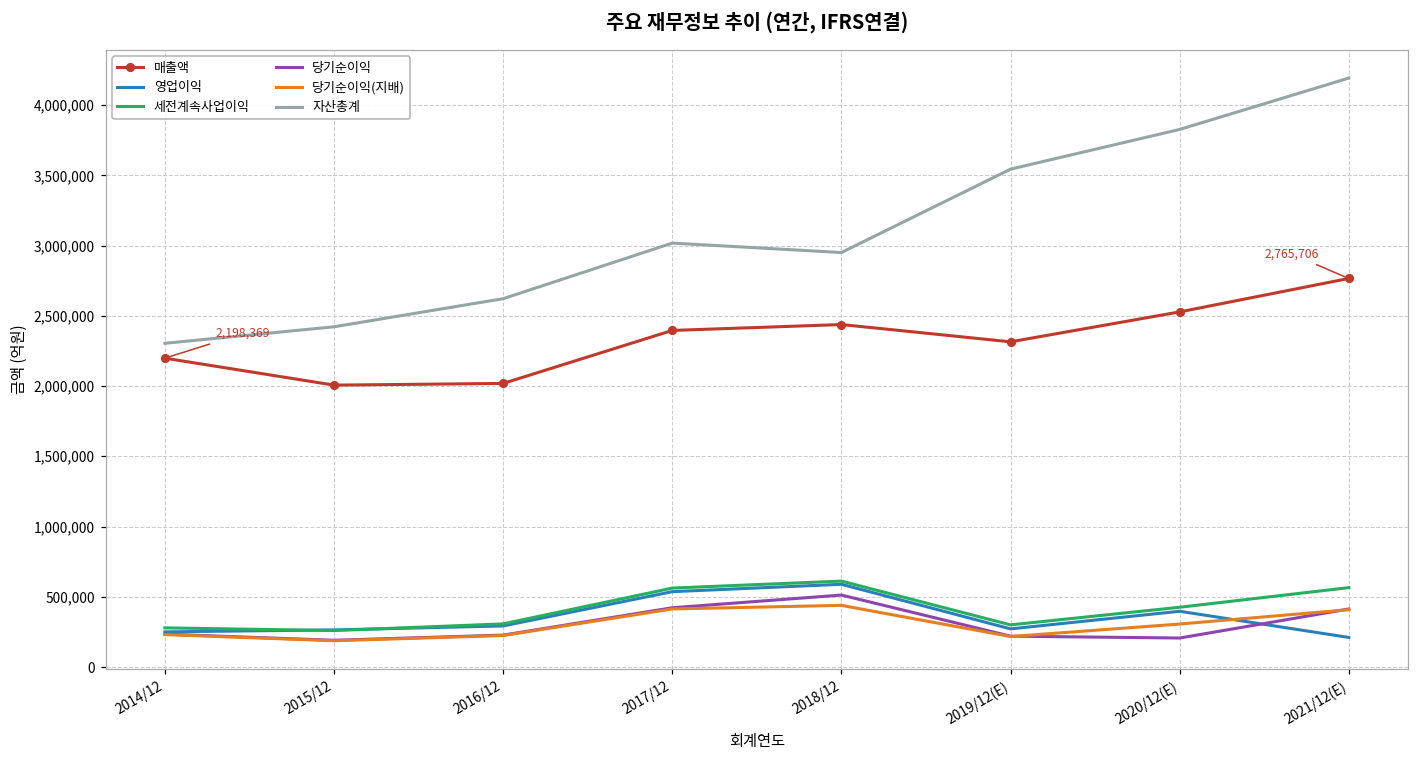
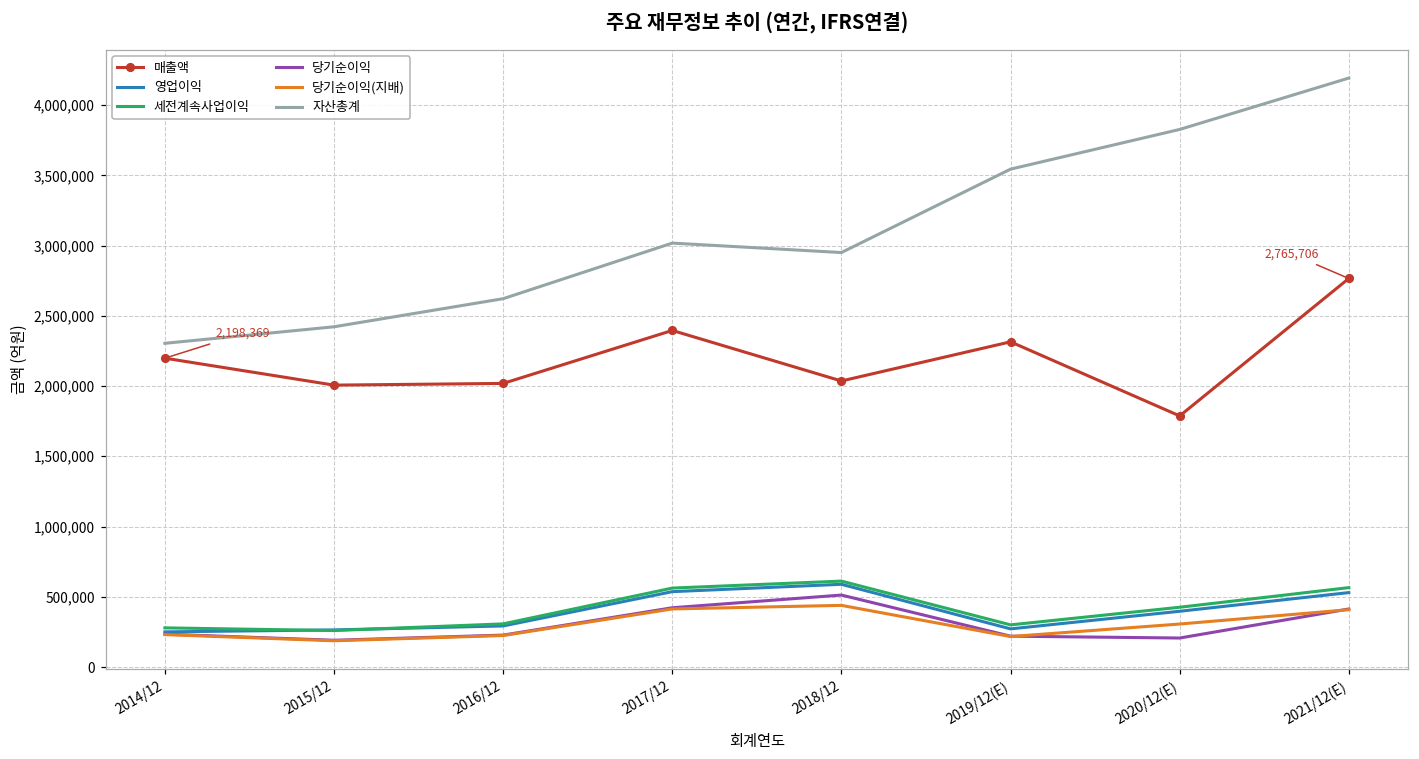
매출액, 2018/12: 2,440,000 -> 2,040,000
매출액, 2020/12(E): 2,530,000 -> 1,790,000
영업이익, 2021/12(E): 210,000 -> 530,000
